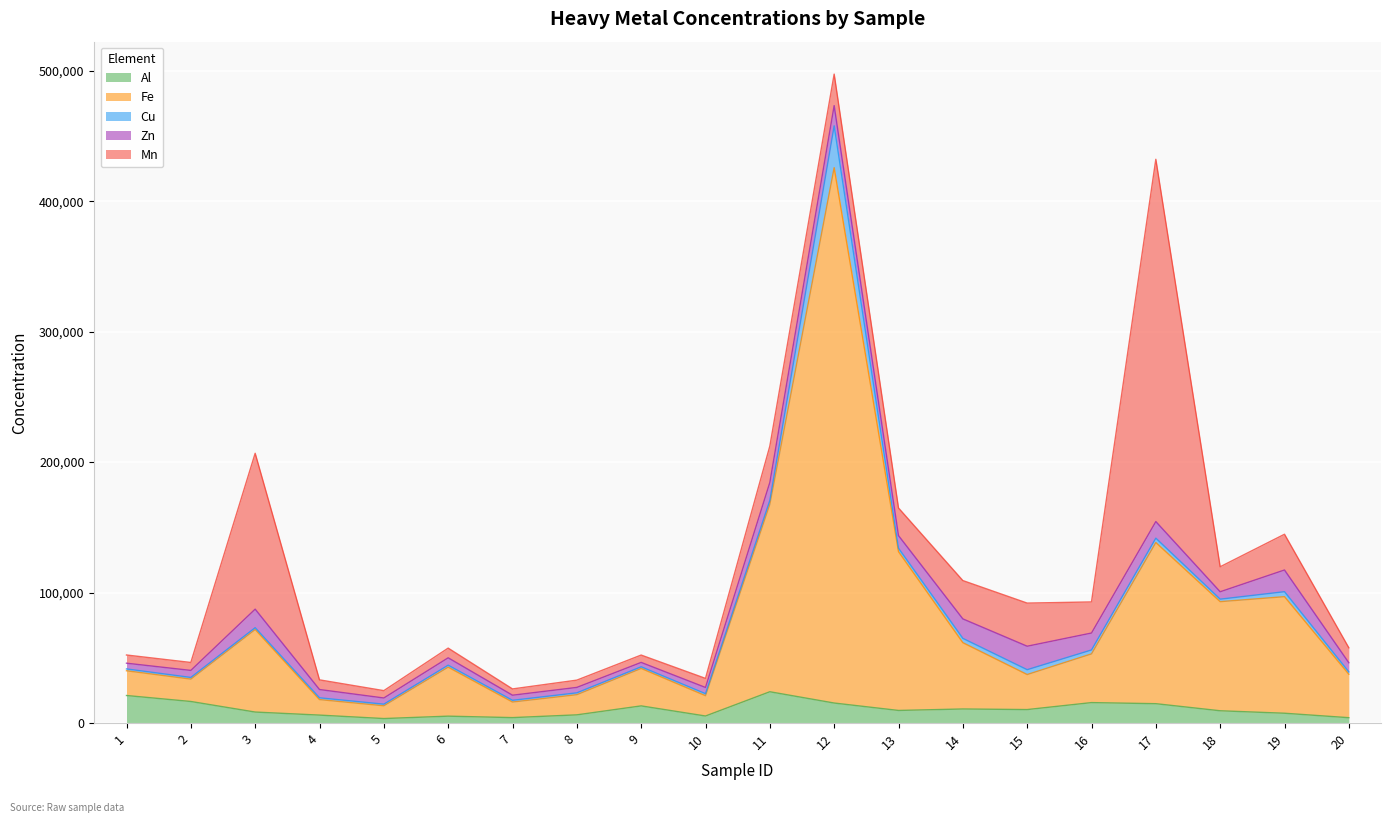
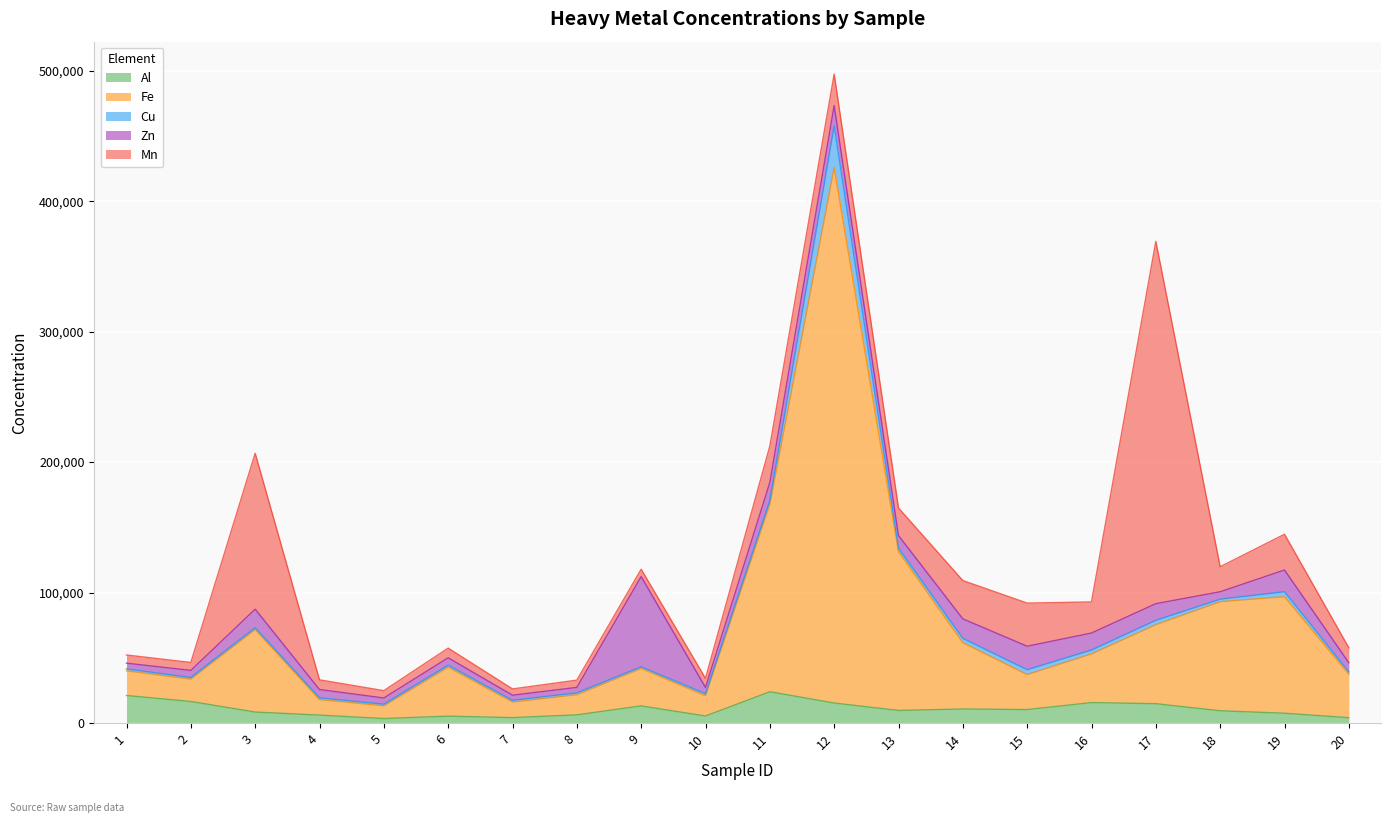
Zn, 9: 3,000 -> 69,000
Fe, 17: 124,000 -> 61,000
